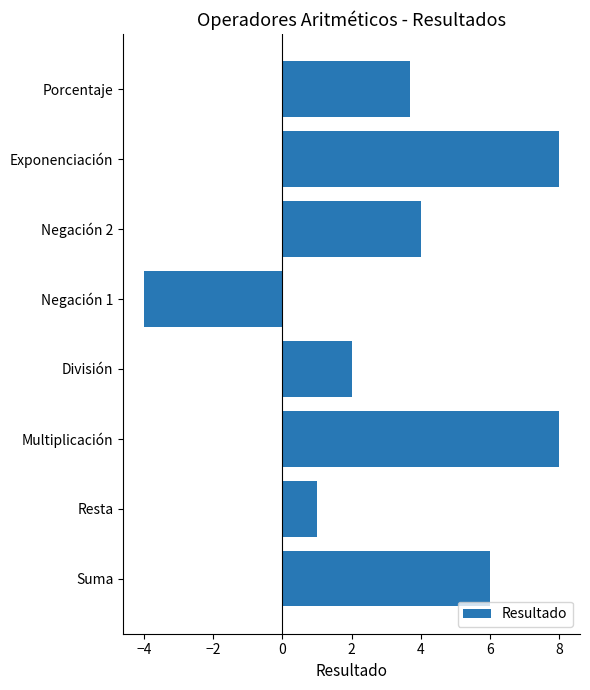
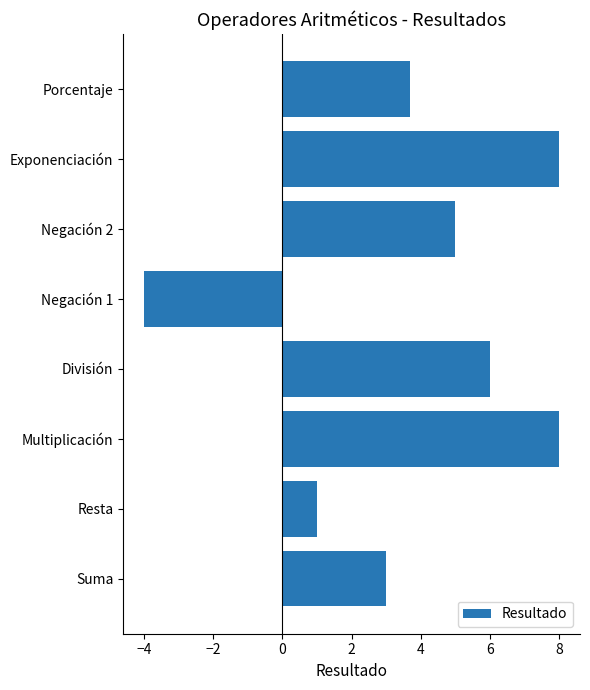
Negación 2: 4 -> 5
División: 2 -> 6
Suma: 6 -> 3
